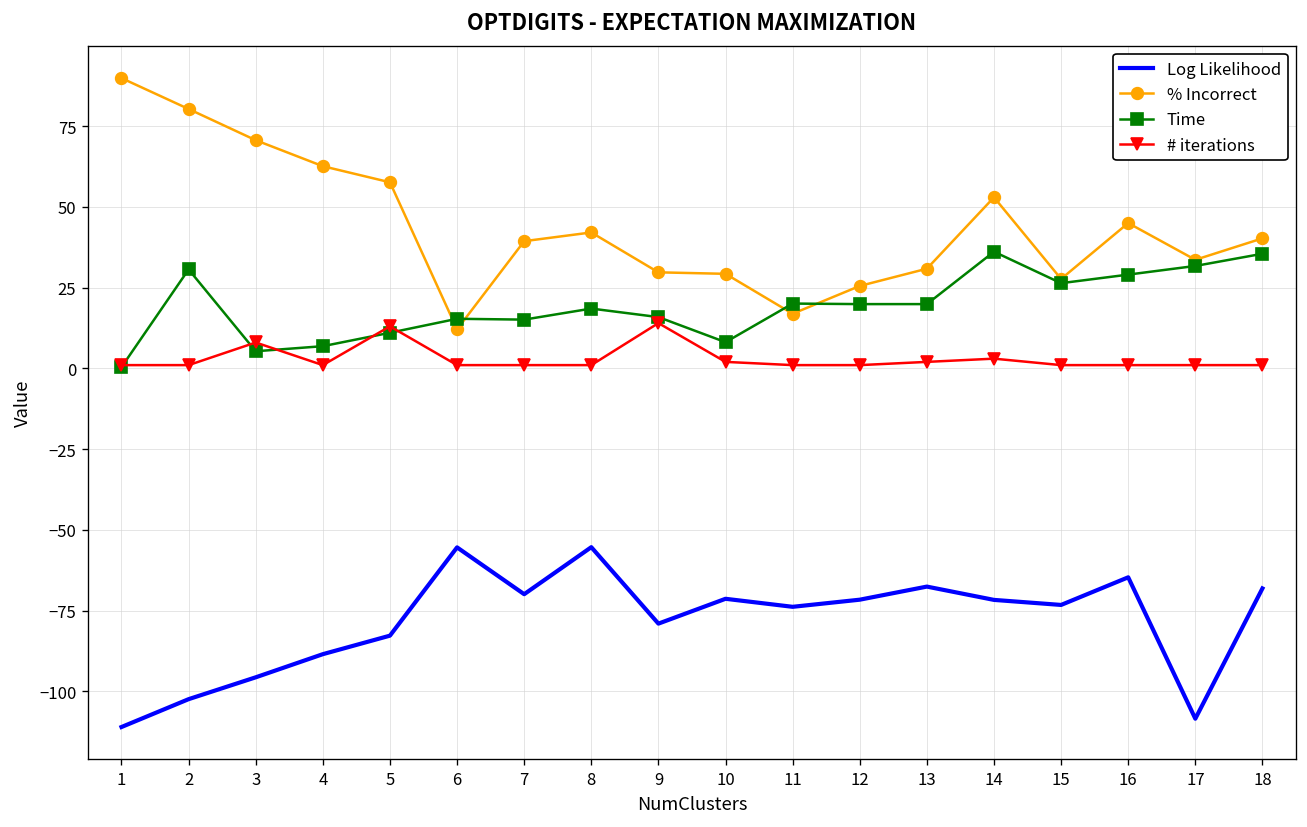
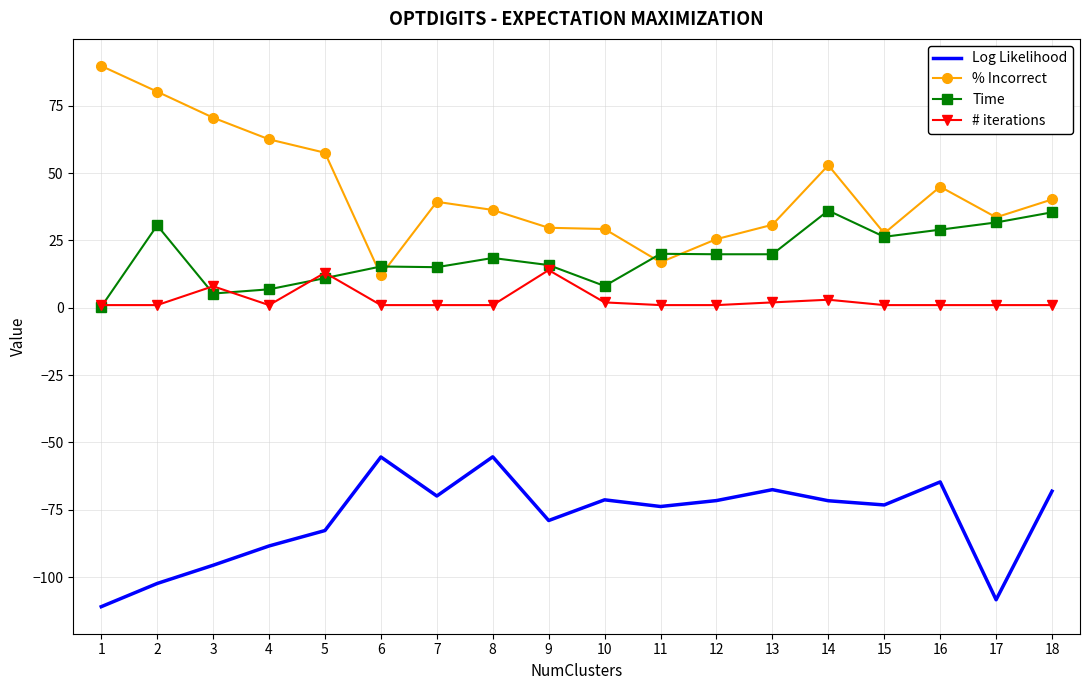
% Incorrect, 8: 42 -> 36
